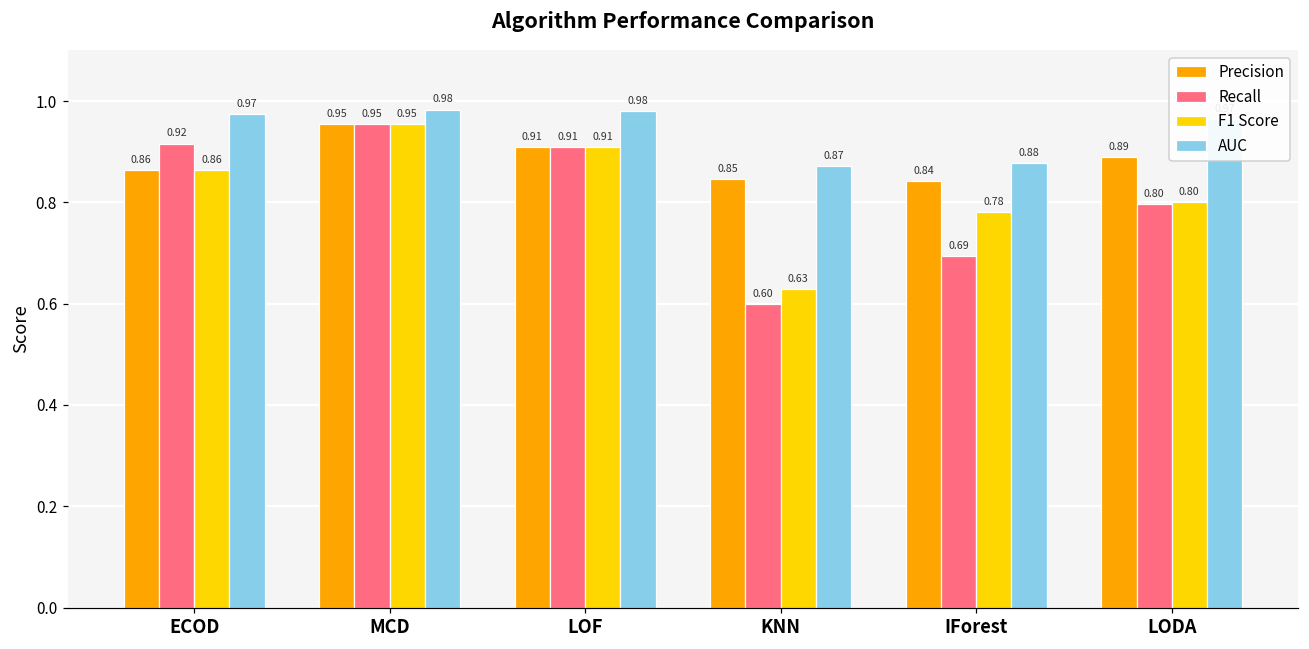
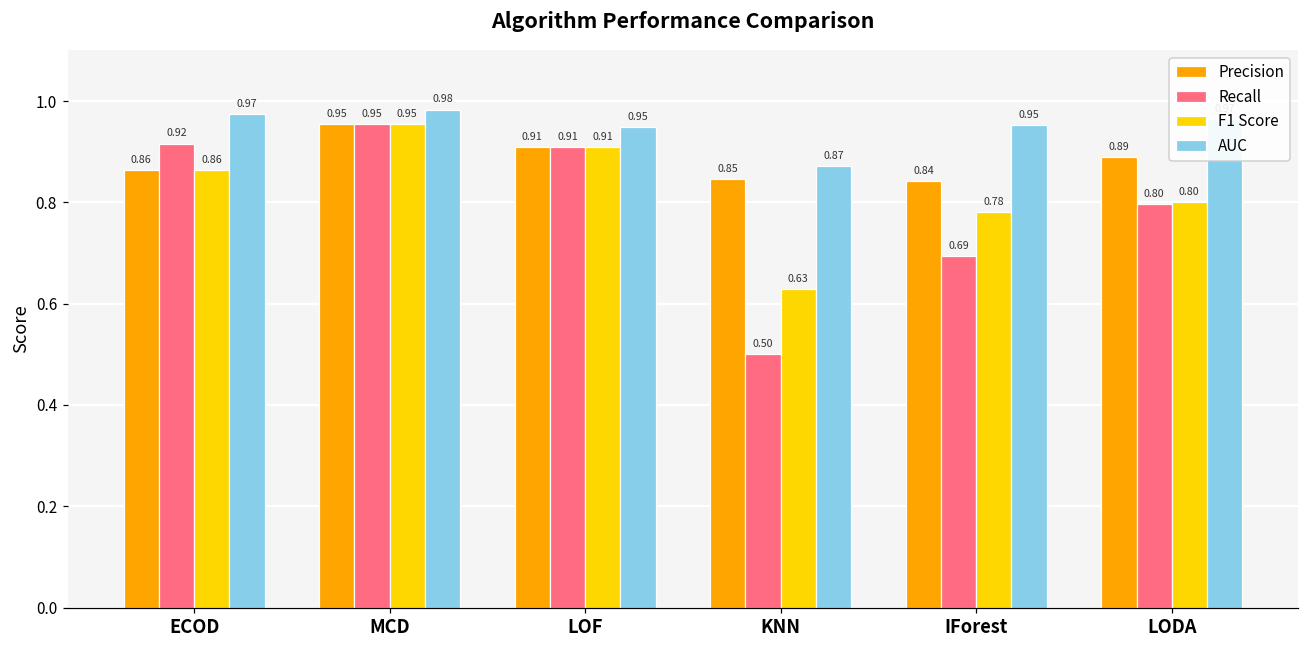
AUC, LOF: 0.98 -> 0.95
Recall, KNN: 0.60 -> 0.50
AUC, IForest: 0.88 -> 0.95
